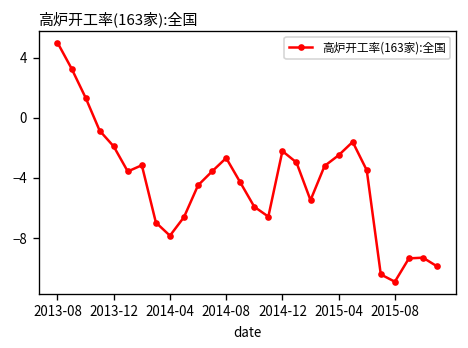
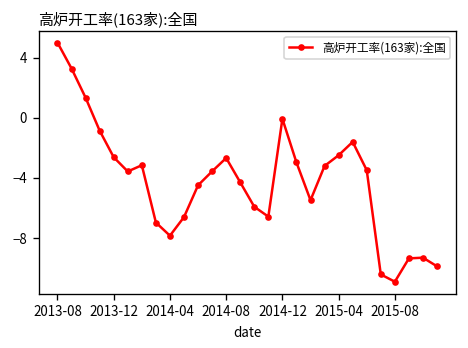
2013-12: -1.9 -> -2.6
2014-12: -2.2 -> -0.1
